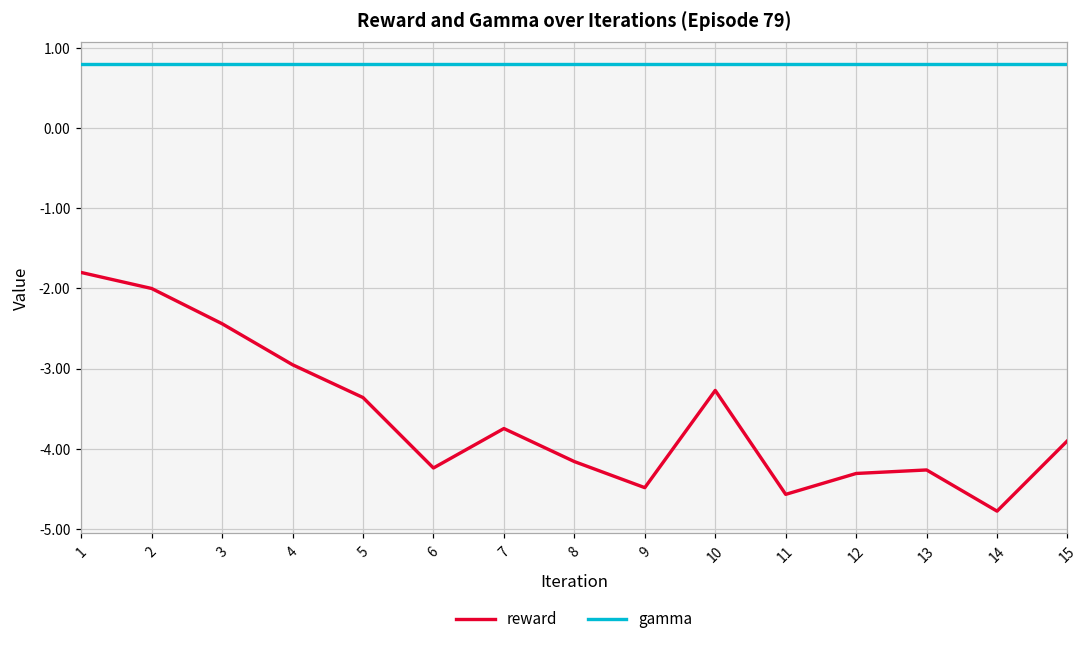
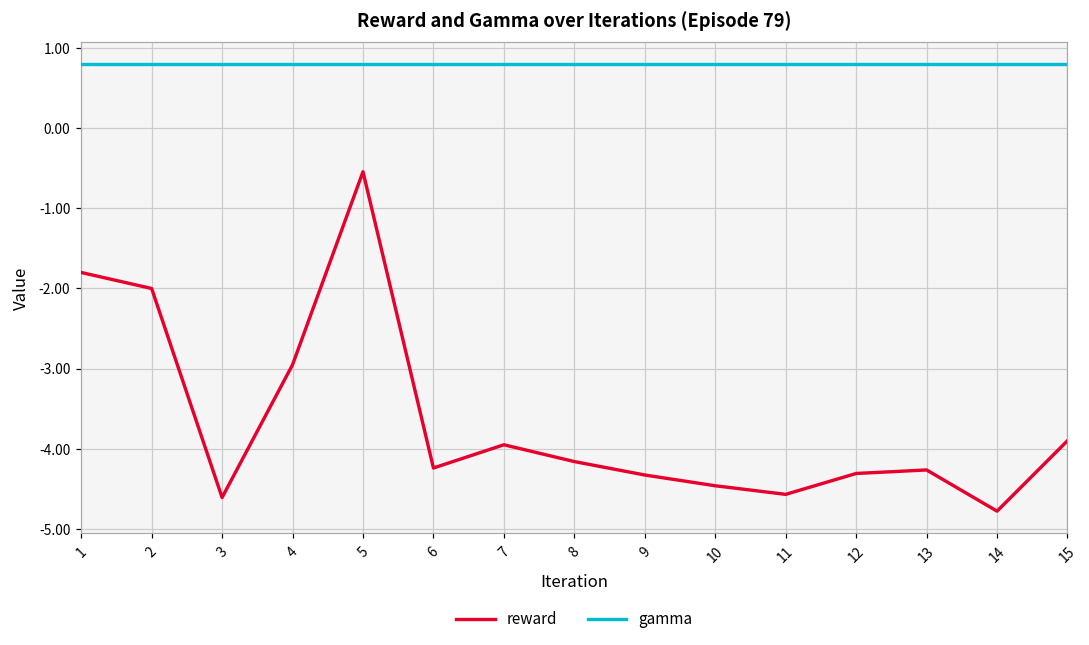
reward, 3: -2.4 -> -4.6
reward, 5: -3.4 -> -0.5
reward, 7: -3.7 -> -4.0
reward, 9: -4.5 -> -4.3
reward, 10: -3.3 -> -4.5
